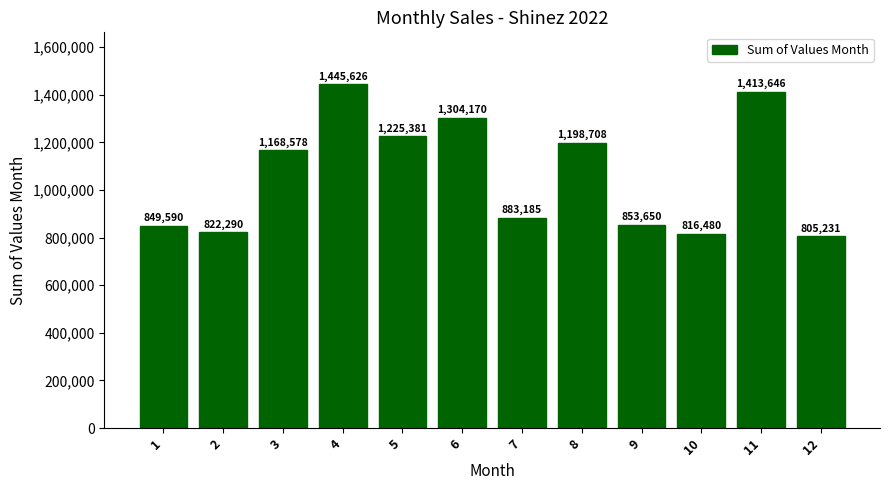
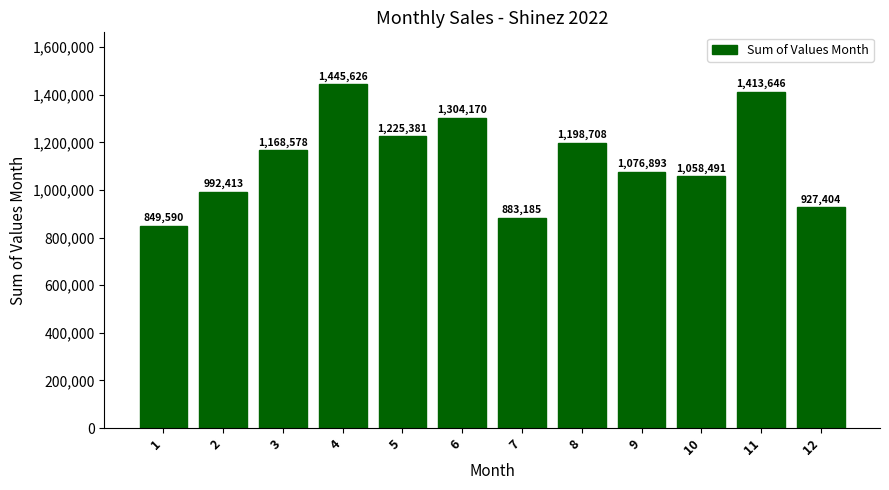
2: 822,290 -> 992,413
9: 853,650 -> 1,076,893
10: 816,480 -> 1,058,491
12: 805,231 -> 927,404
